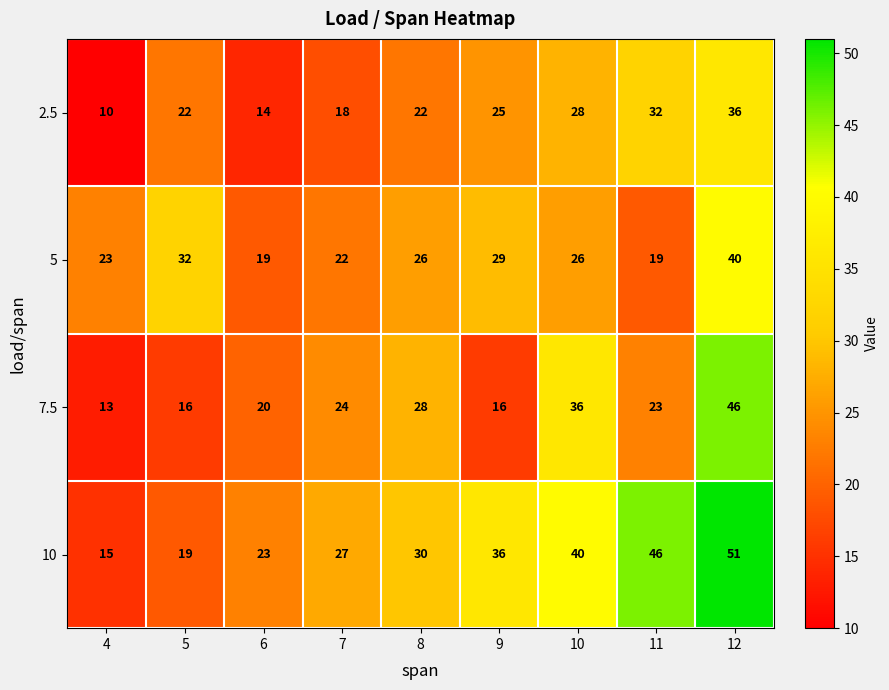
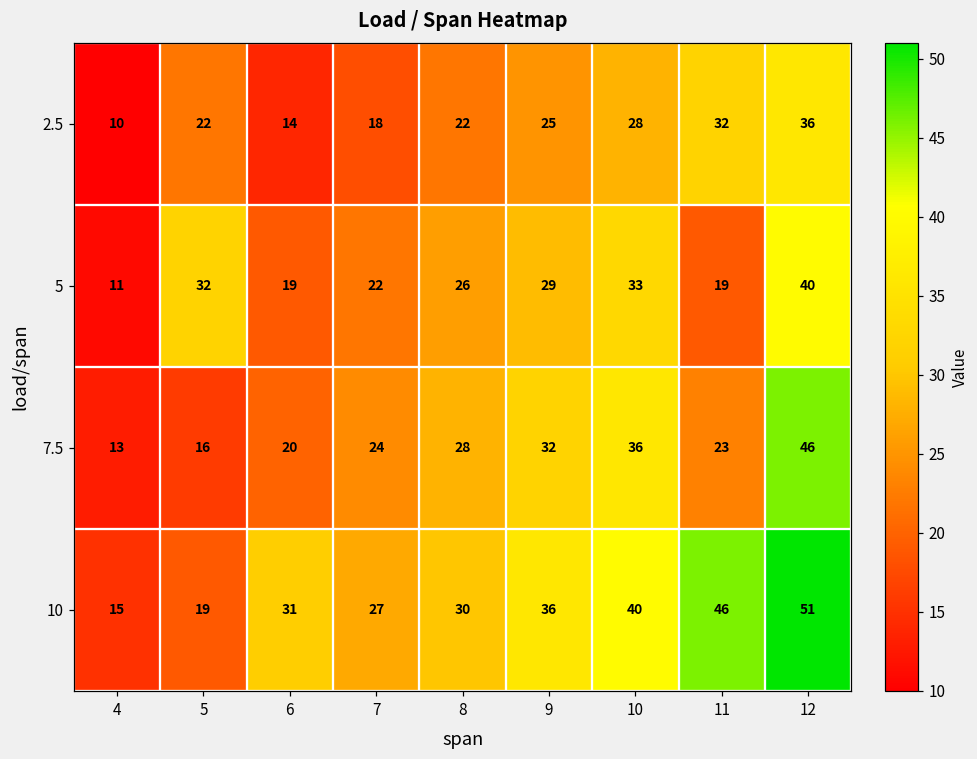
5, 4: 23 -> 11
5, 10: 26 -> 33
7.5, 9: 16 -> 32
10, 6: 23 -> 31
